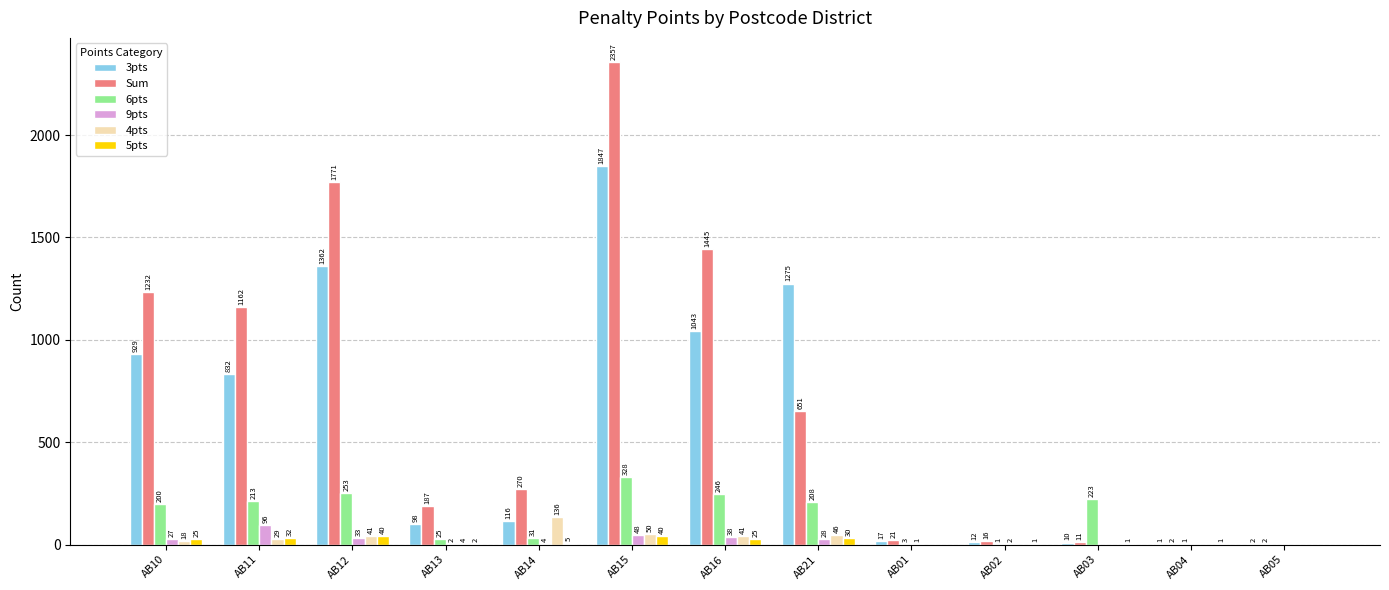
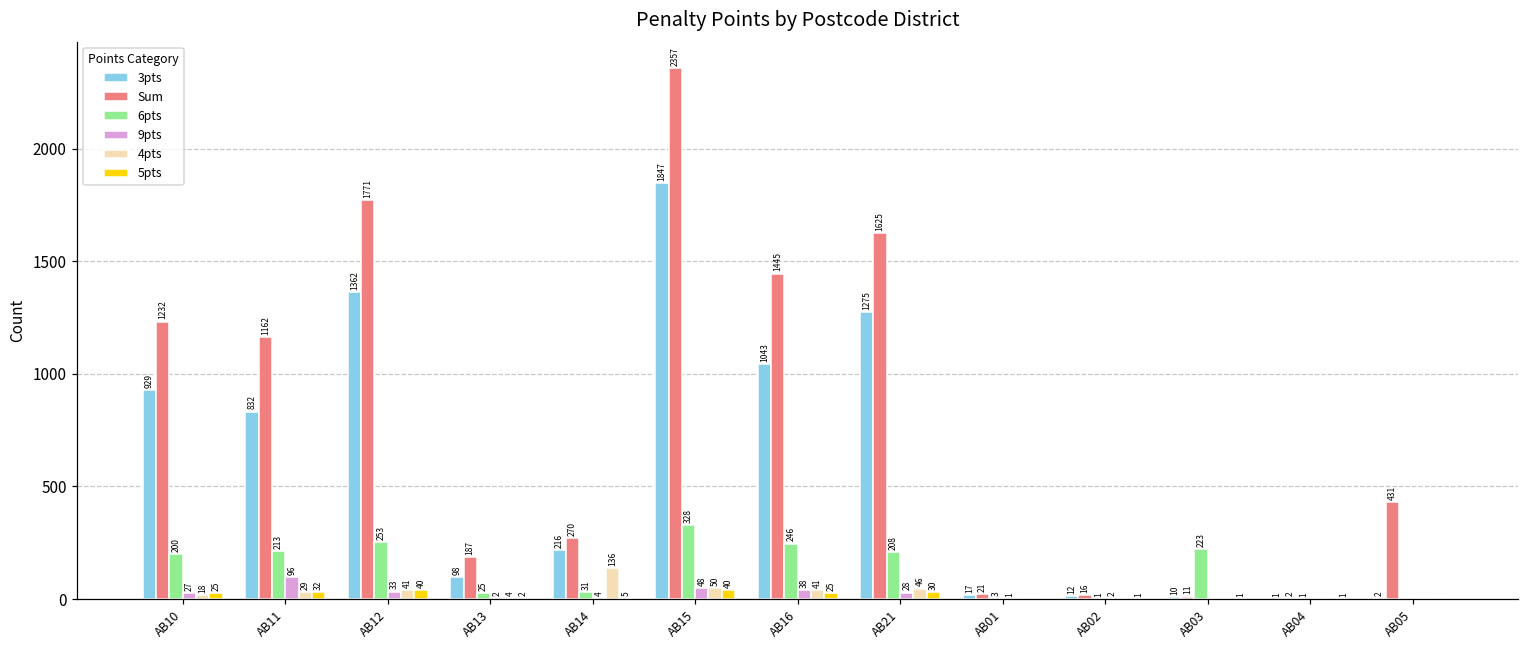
3pts, AB14: 116 -> 216
Sum, AB21: 651 -> 1625
Sum, AB05: 2 -> 431
